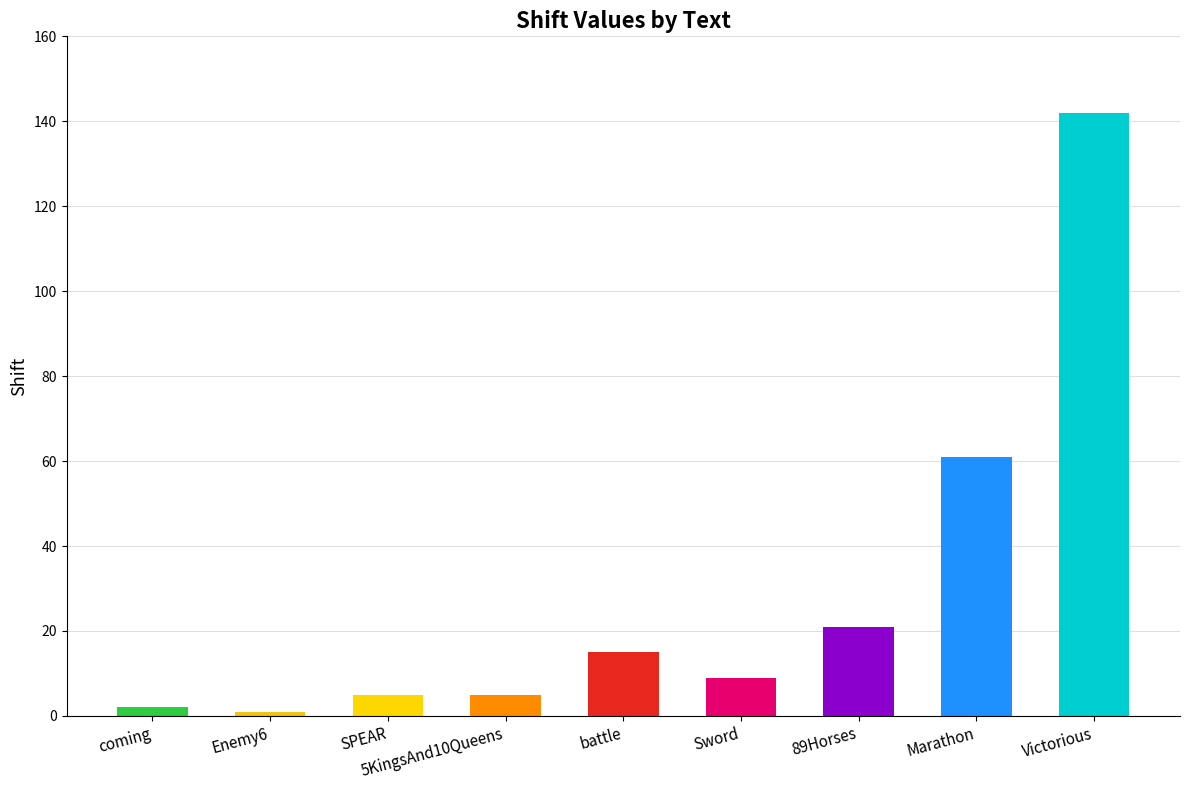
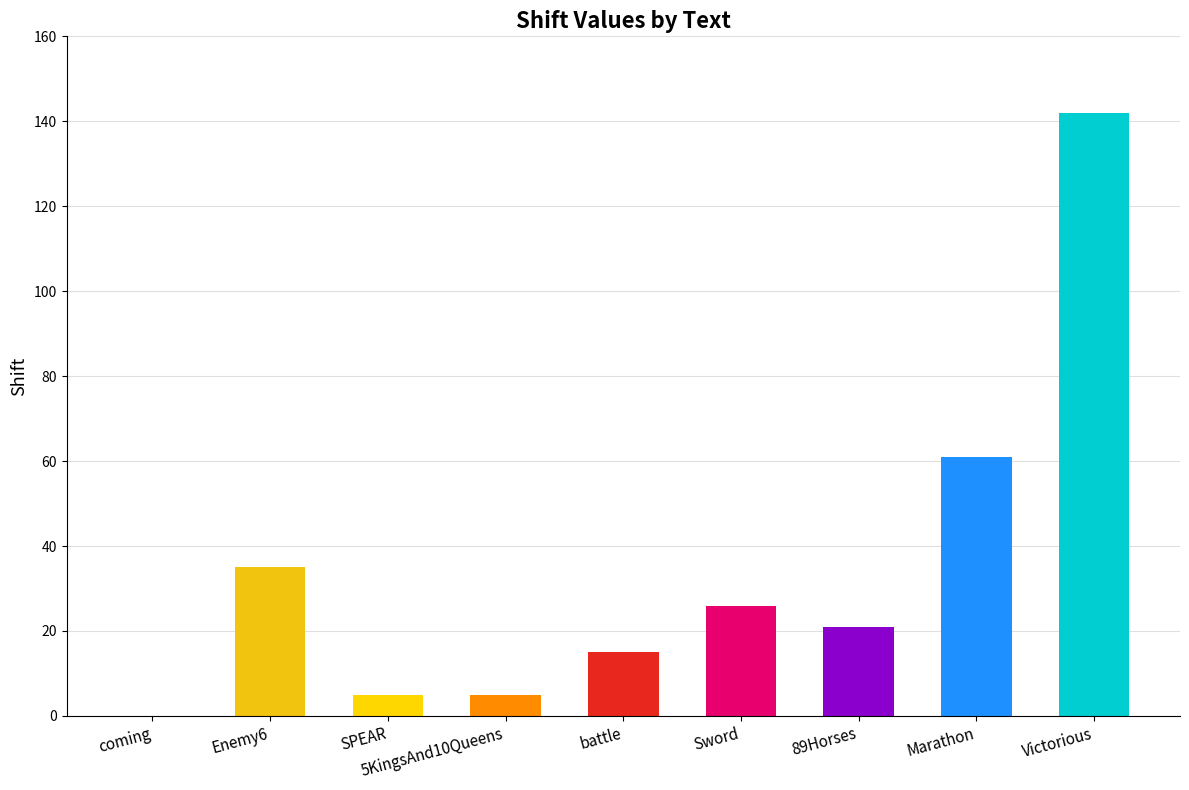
coming: 2 -> 0
Enemy6: 1 -> 35
Sword: 9 -> 26
